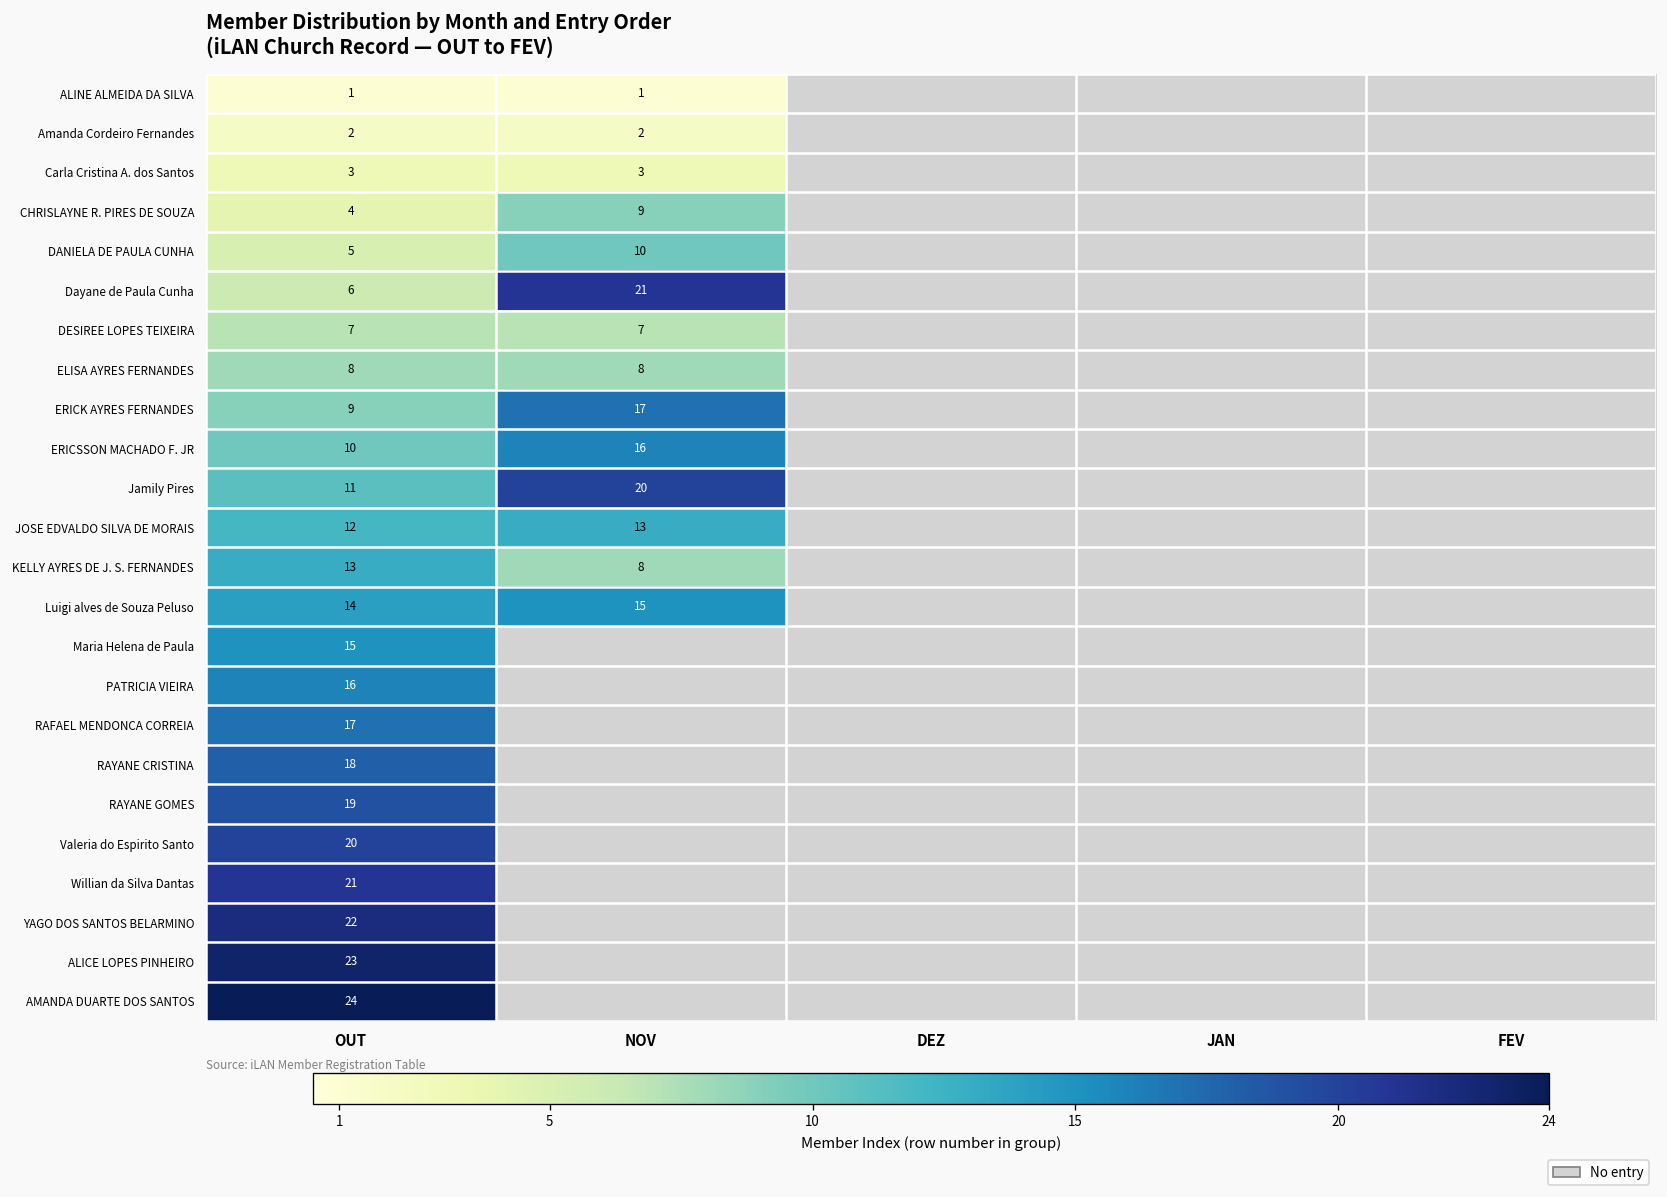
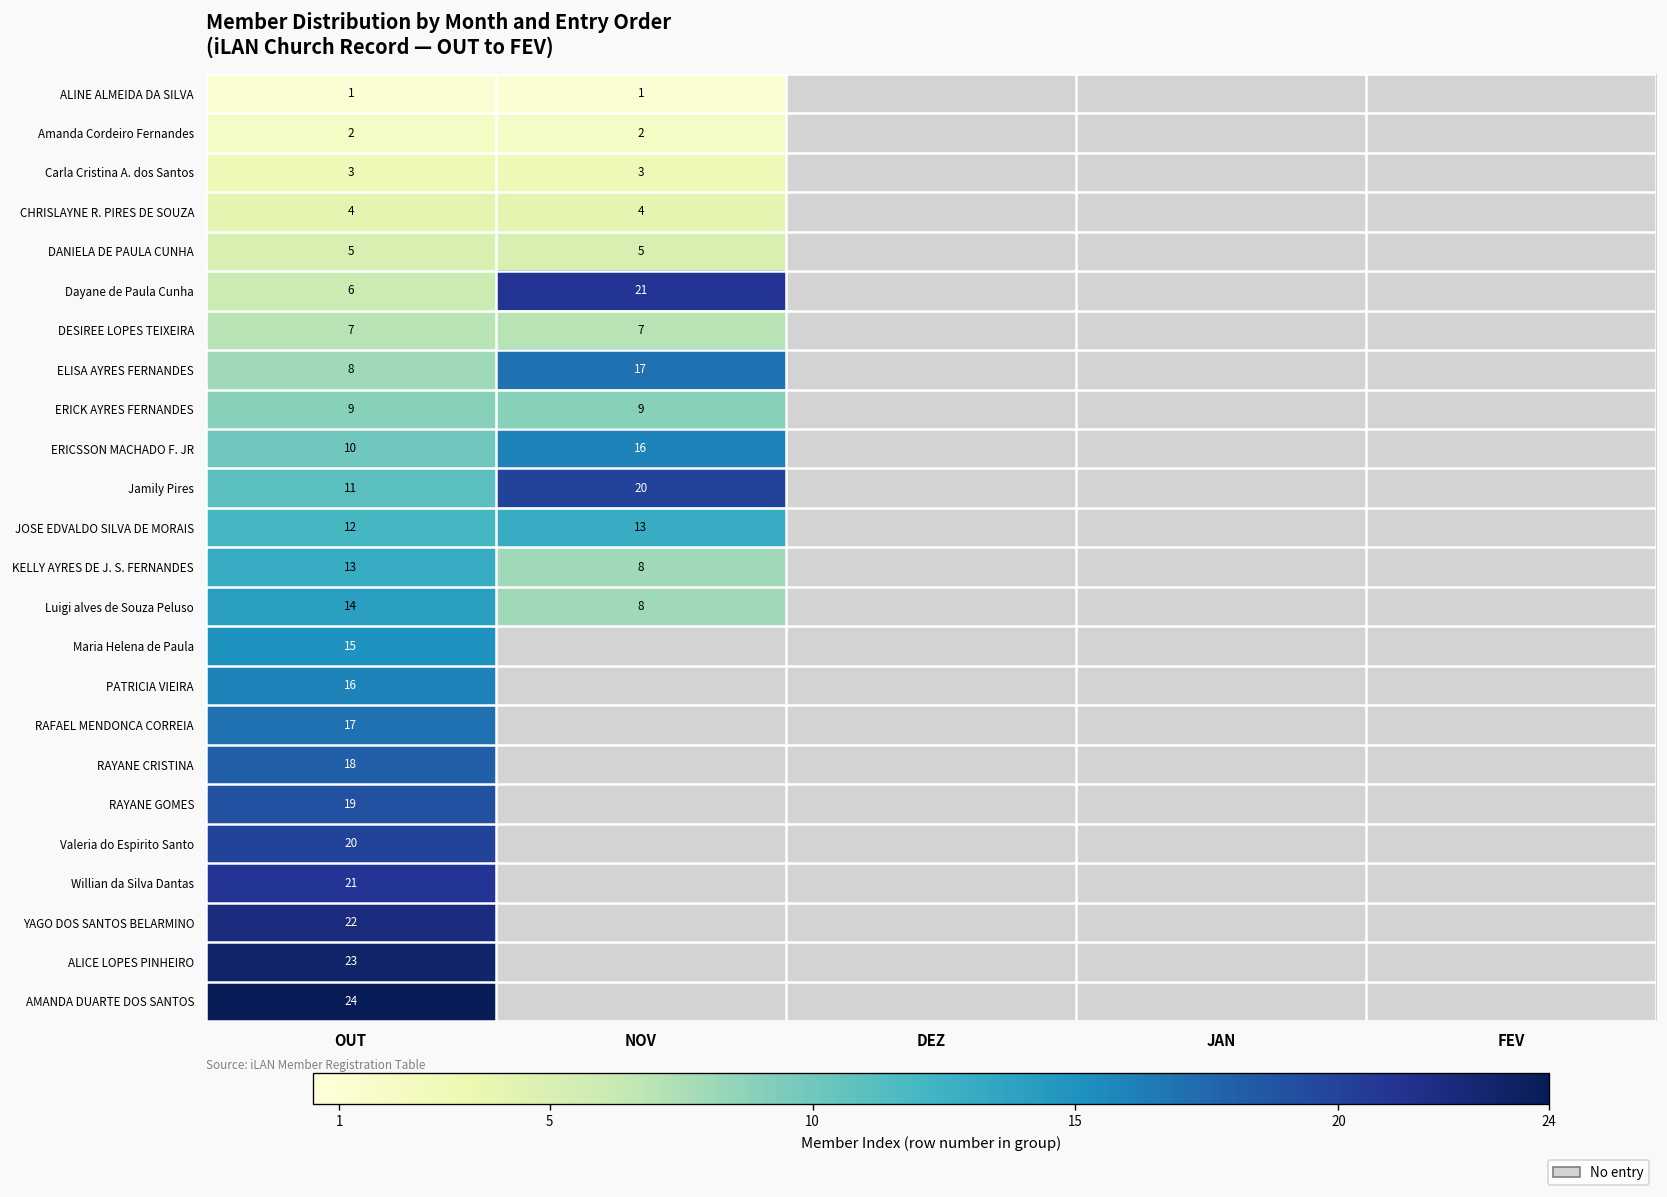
CHRISLAYNE R. PIRES DE SOUZA, NOV: 9 -> 4
DANIELA DE PAULA CUNHA, NOV: 10 -> 5
ELISA AYRES FERNANDES, NOV: 8 -> 17
ERICK AYRES FERNANDES, NOV: 17 -> 9
Luigi alves de Souza Peluso, NOV: 15 -> 8
